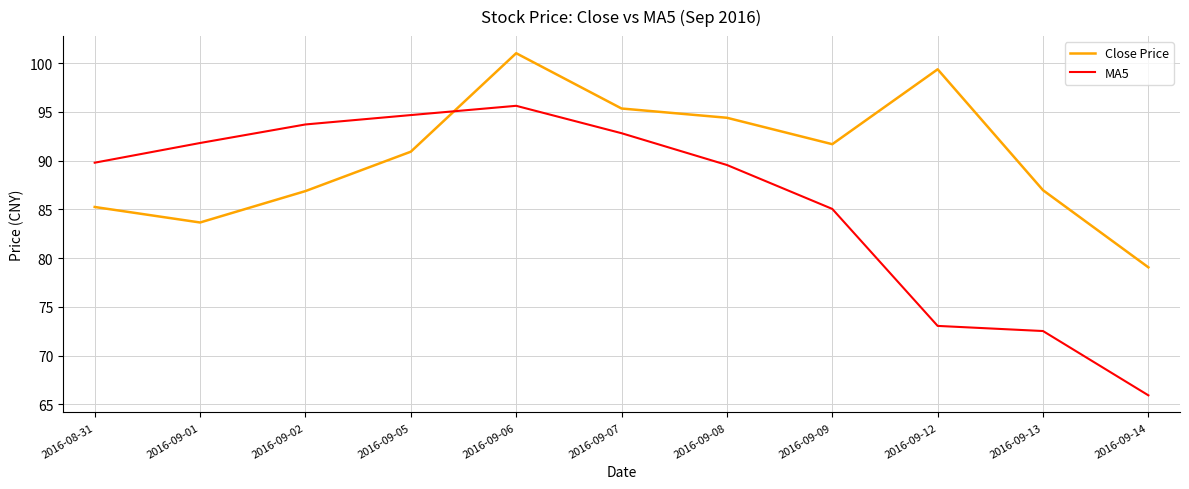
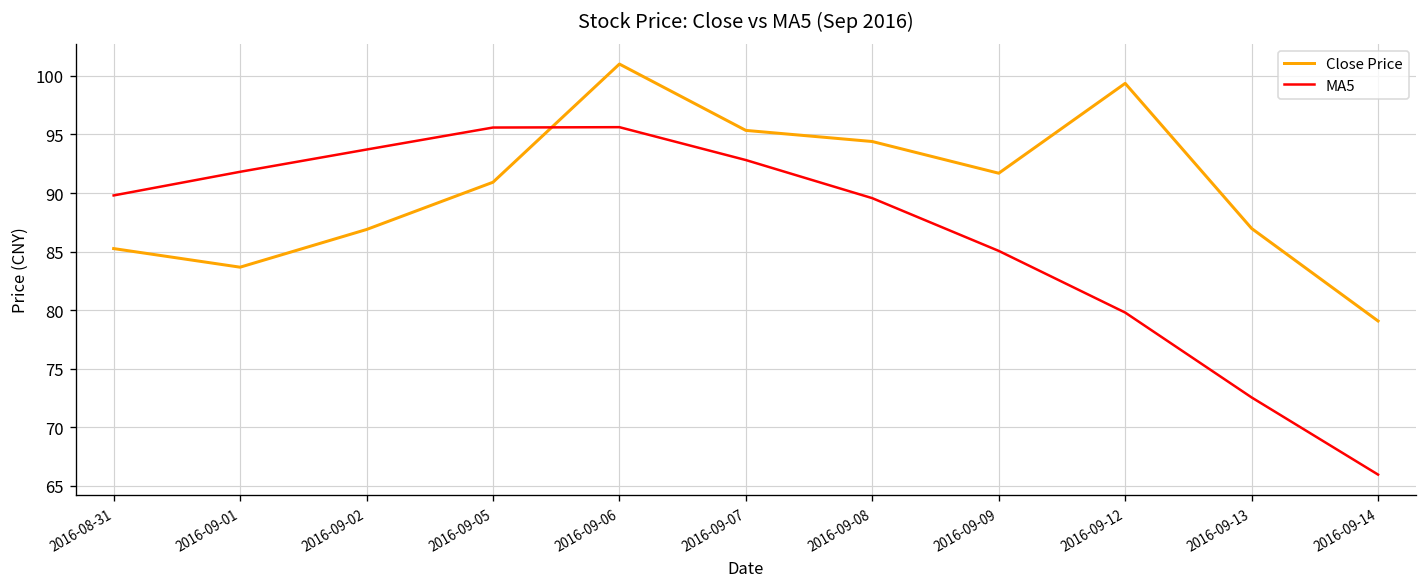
MA5, 2016-09-05: 95 -> 96
MA5, 2016-09-12: 73 -> 80
